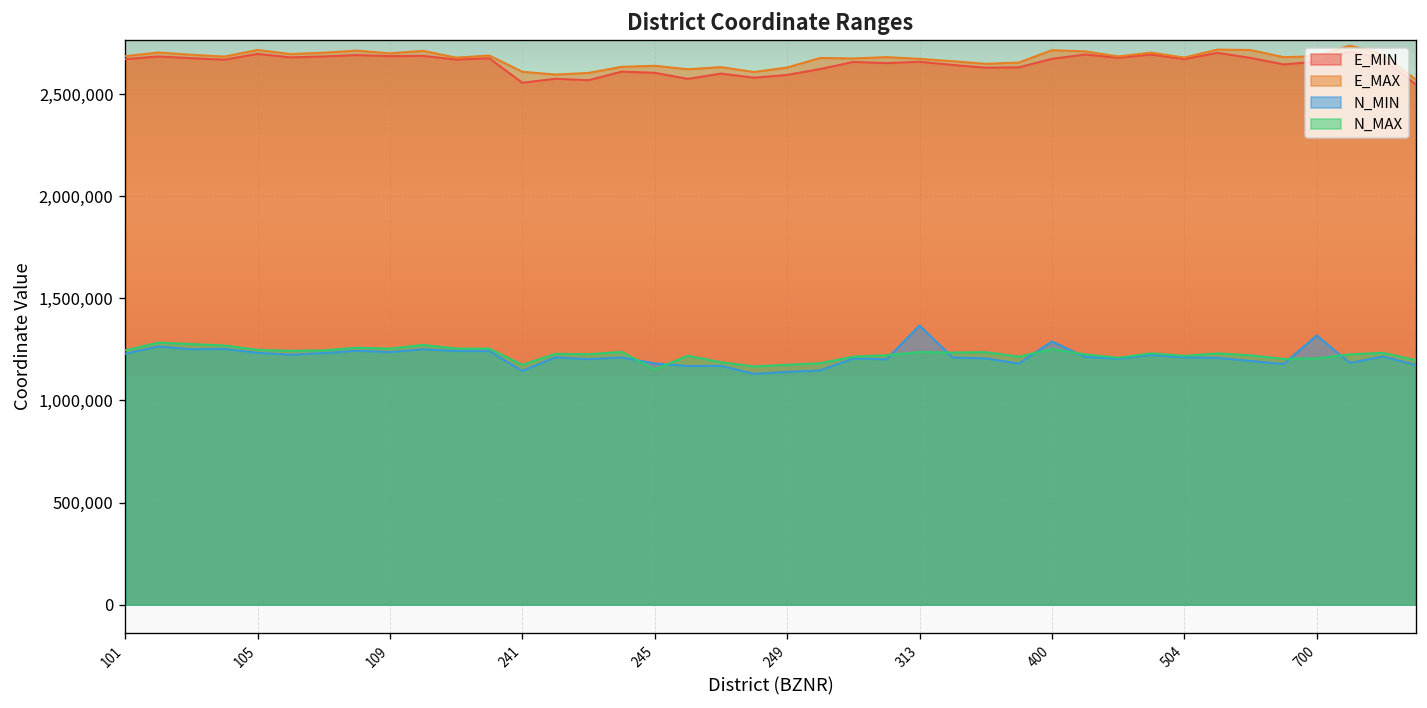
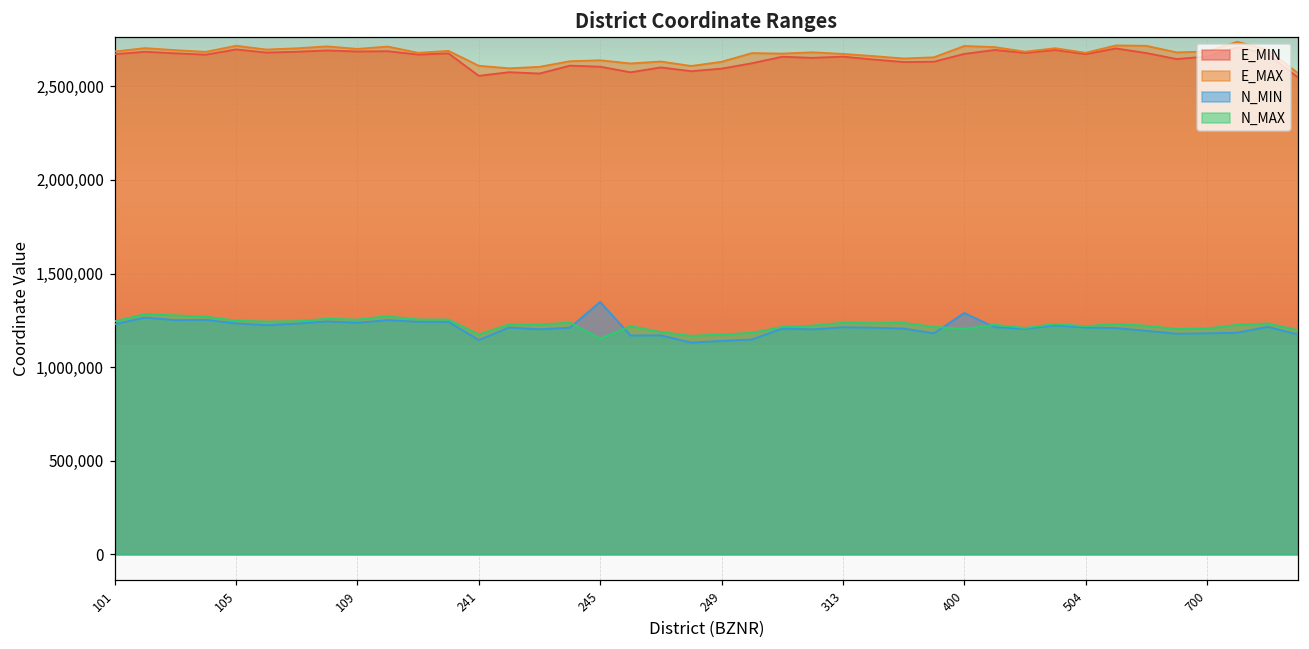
N_MIN, 245: 1,180,000 -> 1,350,000
N_MIN, 313: 1,370,000 -> 1,210,000
N_MAX, 400: 1,250,000 -> 1,200,000
N_MIN, 700: 1,320,000 -> 1,180,000
